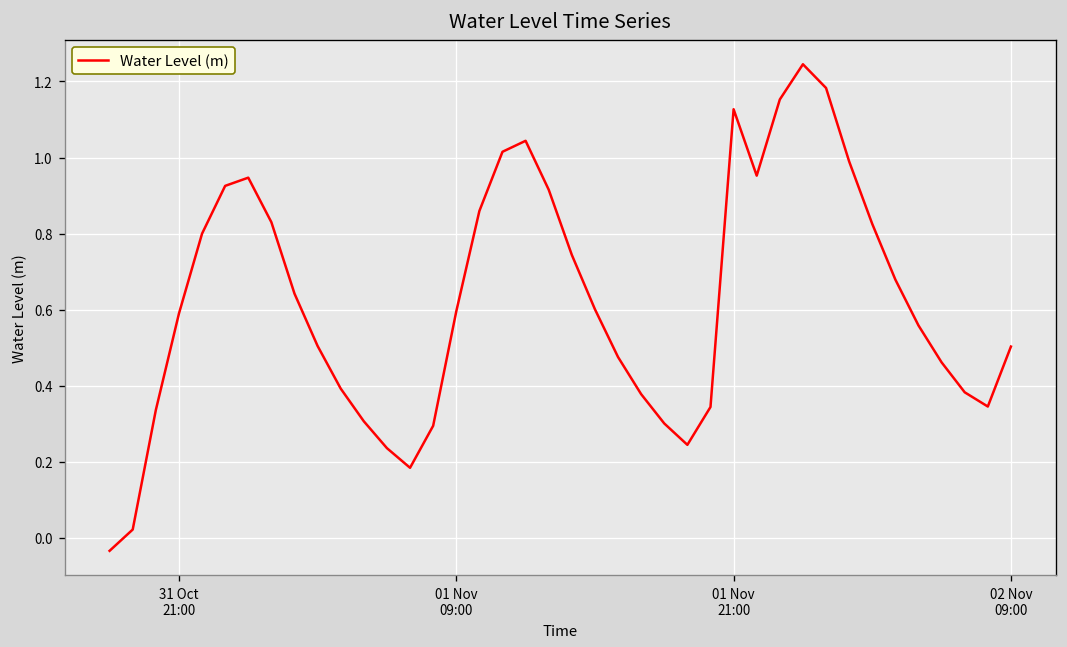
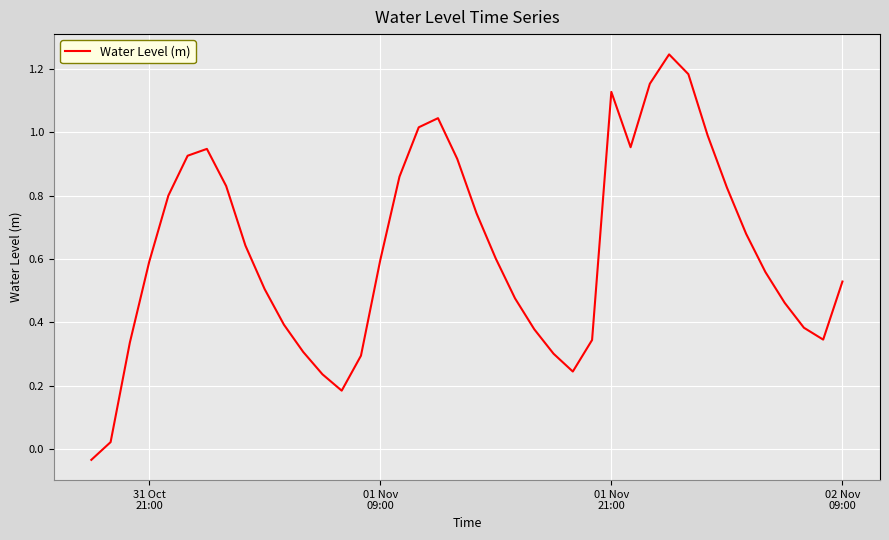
02 Nov 09:00: 0.50 -> 0.53
